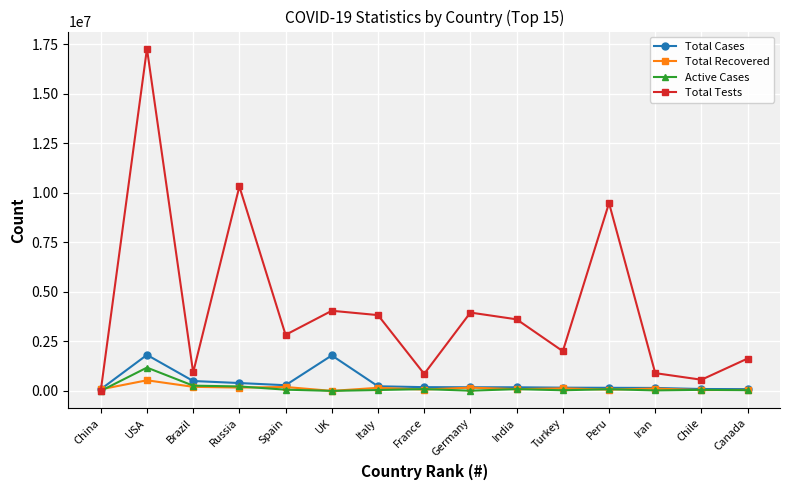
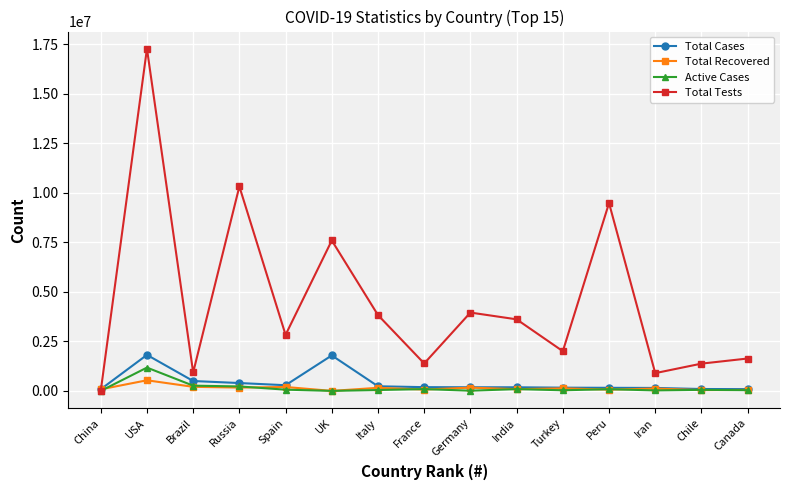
Total Tests, UK: 4000000 -> 7600000
Total Tests, France: 900000 -> 1400000
Total Tests, Chile: 600000 -> 1400000
